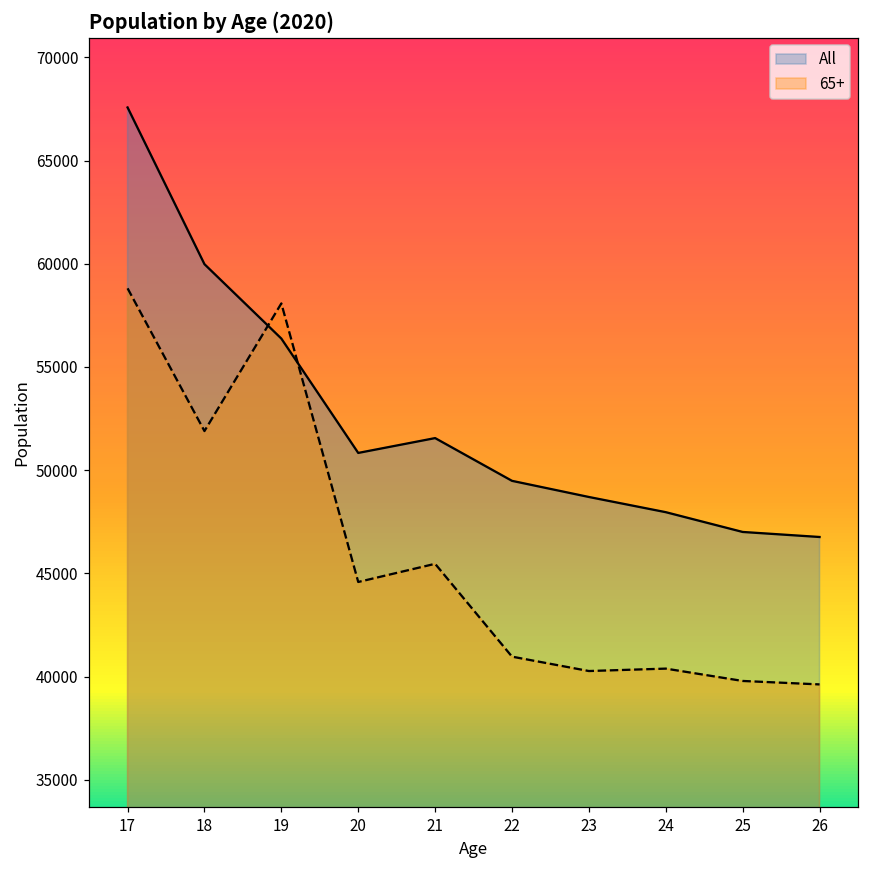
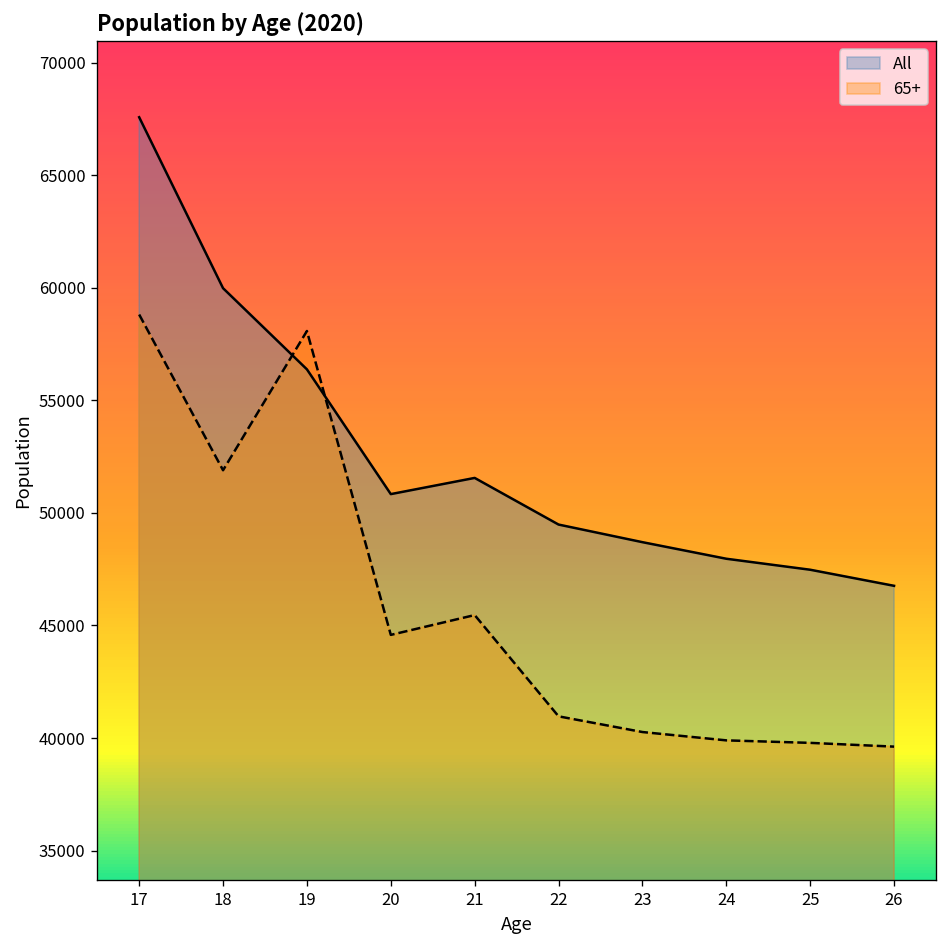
65+, 24: 40400 -> 39900
All, 25: 47000 -> 47500
